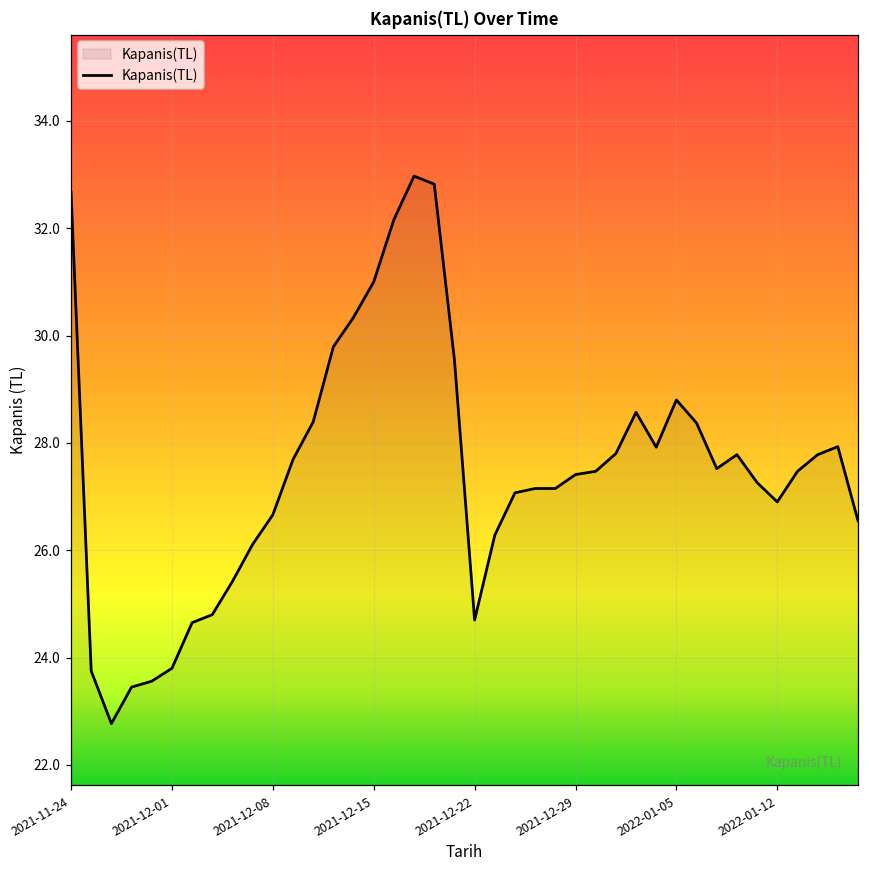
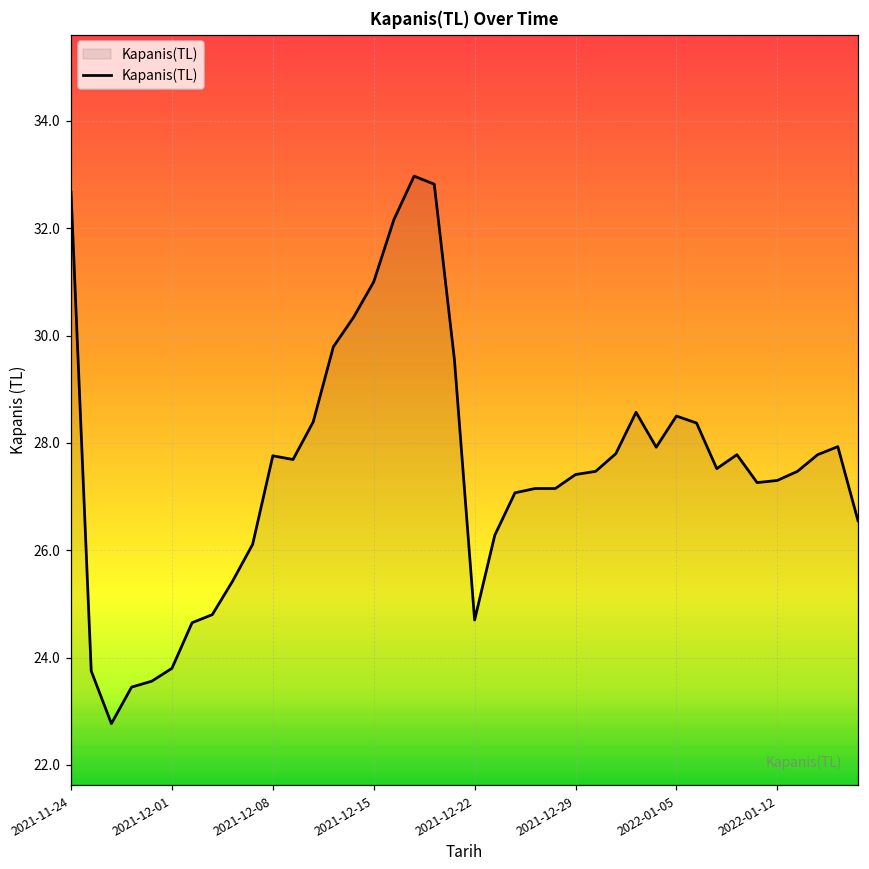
2021-12-08: 26.7 -> 27.8
2022-01-05: 28.8 -> 28.5
2022-01-12: 26.9 -> 27.3
